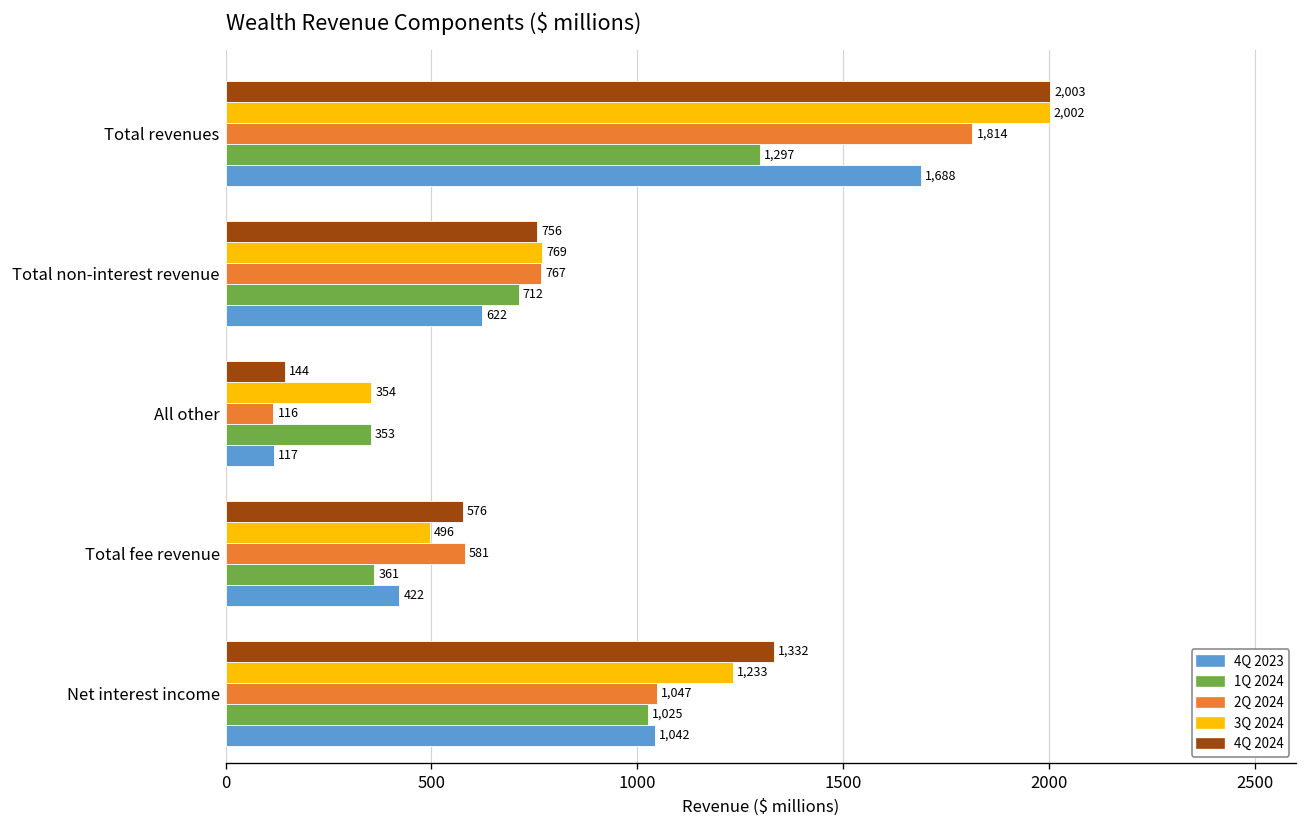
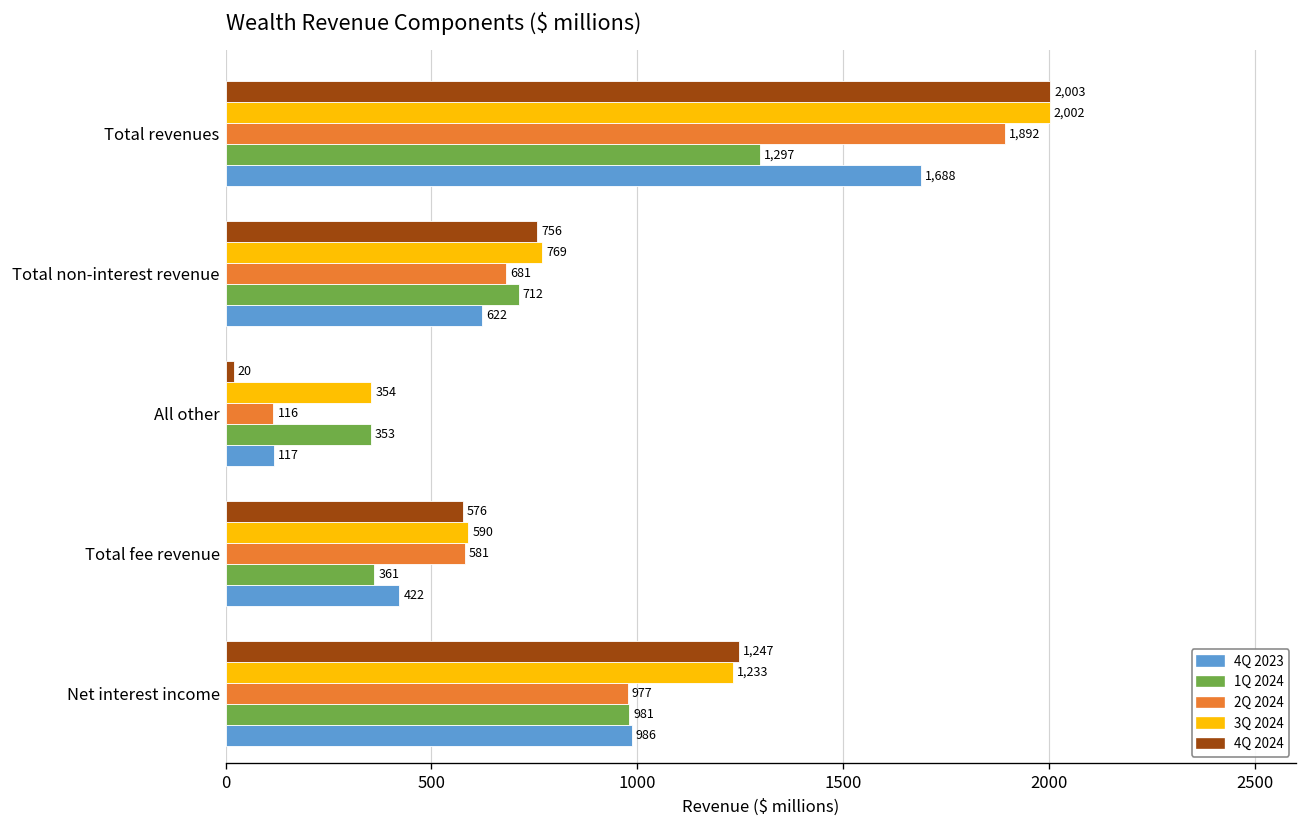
2Q 2024, Total revenues: 1,814 -> 1,892
2Q 2024, Total non-interest revenue: 767 -> 681
4Q 2024, All other: 144 -> 20
3Q 2024, Total fee revenue: 496 -> 590
4Q 2024, Net interest income: 1,332 -> 1,247
2Q 2024, Net interest income: 1,047 -> 977
1Q 2024, Net interest income: 1,025 -> 981
4Q 2023, Net interest income: 1,042 -> 986
